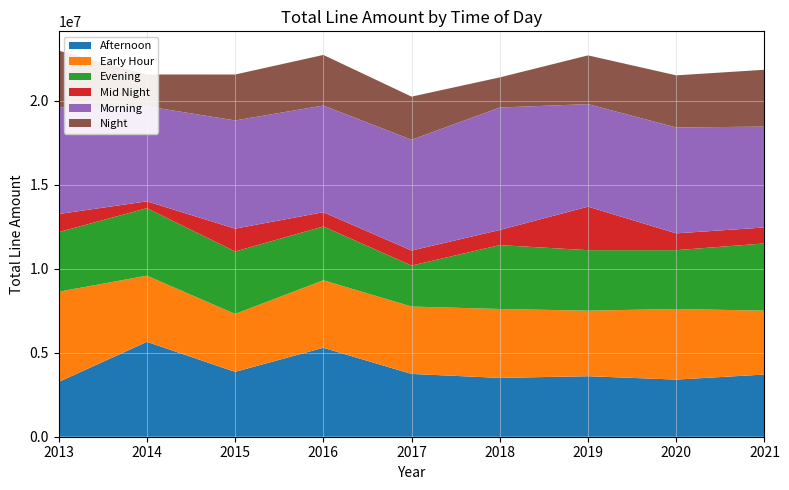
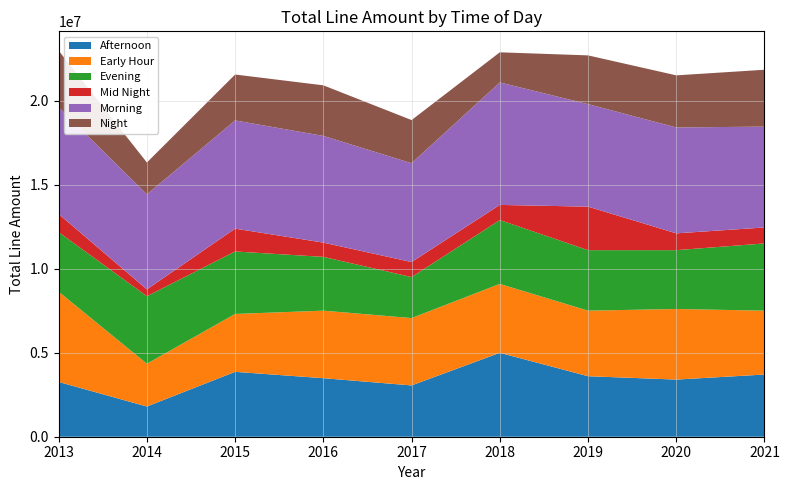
Afternoon, 2014: 5600000 -> 1800000
Early Hour, 2014: 3900000 -> 2500000
Afternoon, 2016: 5300000 -> 3500000
Afternoon, 2017: 3700000 -> 3100000
Morning, 2017: 6600000 -> 5900000
Afternoon, 2018: 3500000 -> 5000000
